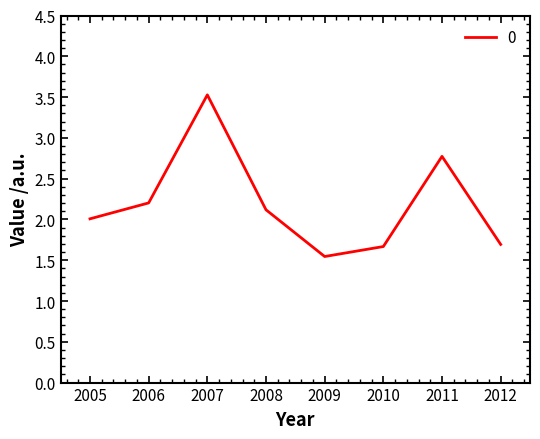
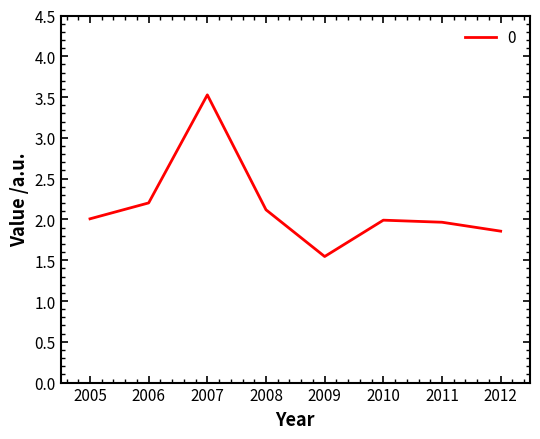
2010: 1.7 -> 2.0
2011: 2.8 -> 2.0
2012: 1.7 -> 1.9
